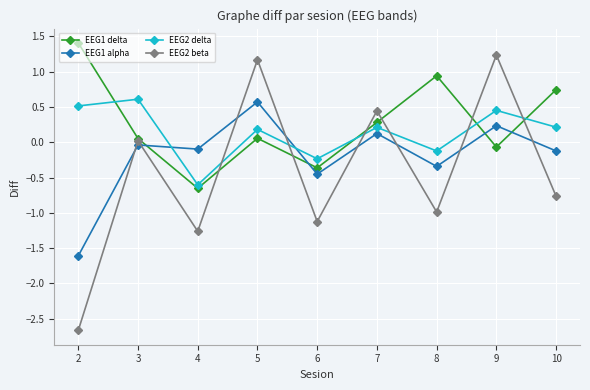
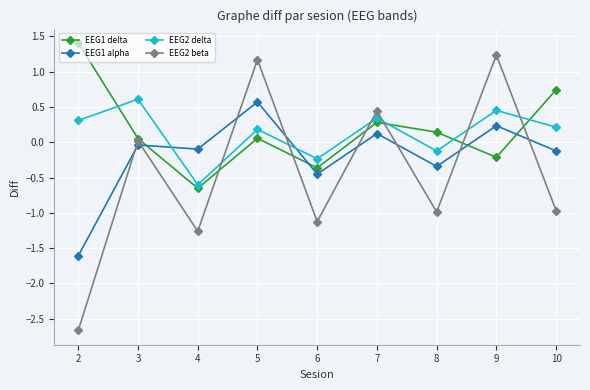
EEG2 delta, 2: 0.5 -> 0.3
EEG2 delta, 7: 0.2 -> 0.3
EEG1 delta, 8: 0.9 -> 0.1
EEG1 delta, 9: -0.1 -> -0.2
EEG2 beta, 10: -0.8 -> -1.0
